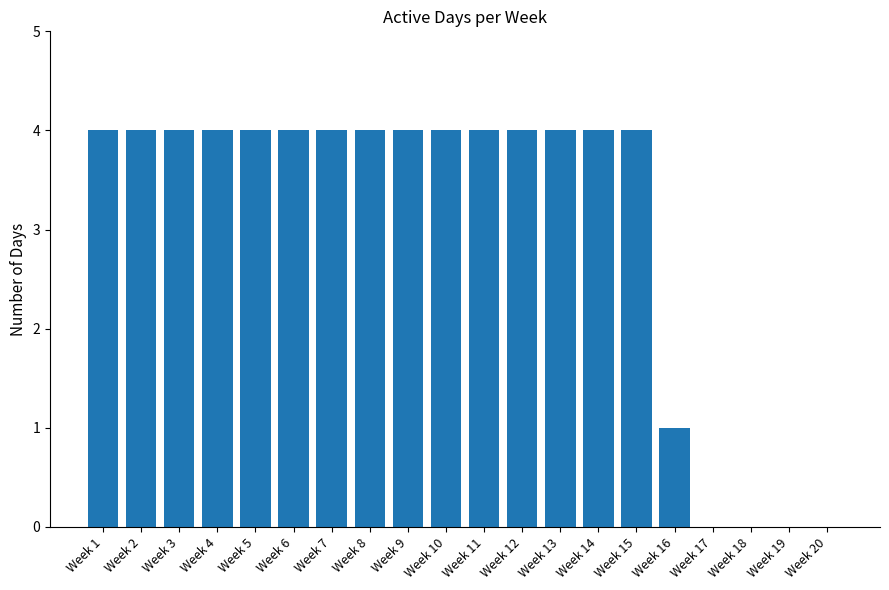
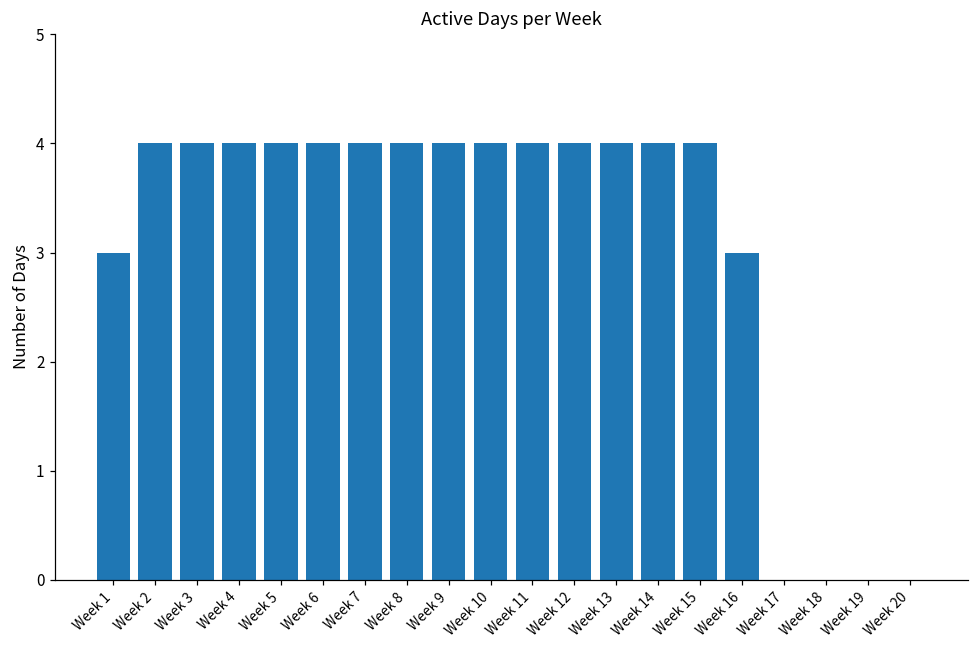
Week 1: 4 -> 3
Week 16: 1 -> 3
